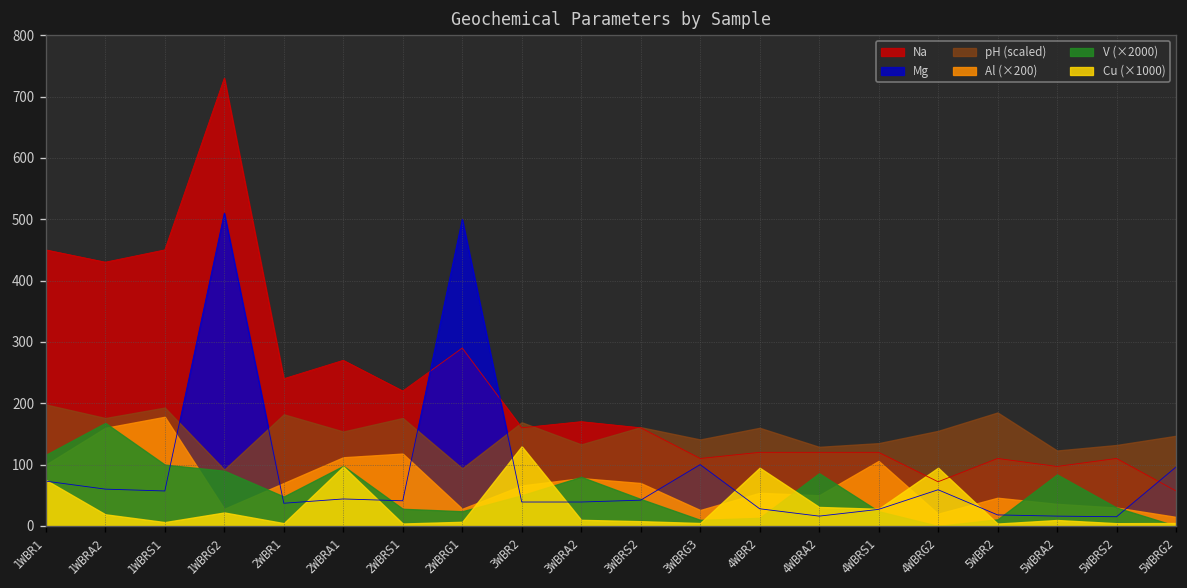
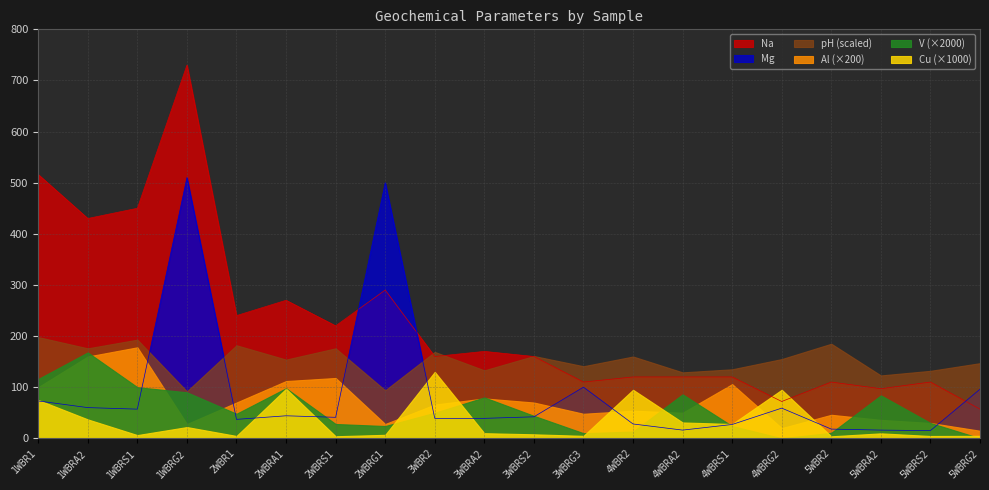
Na, 1WBR1: 450 -> 520
Cu (×1000), 1WBRA2: 20 -> 40
Al (×200), 3WBRG3: 30 -> 50
